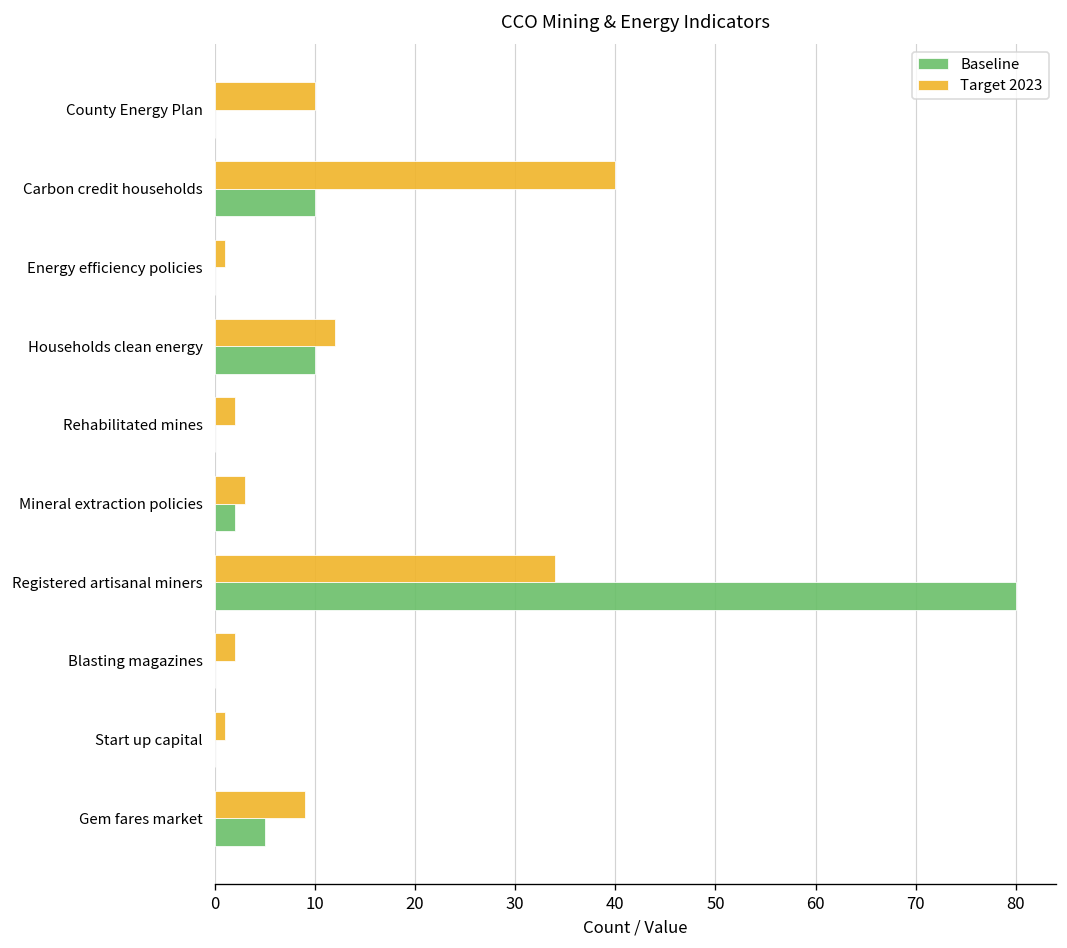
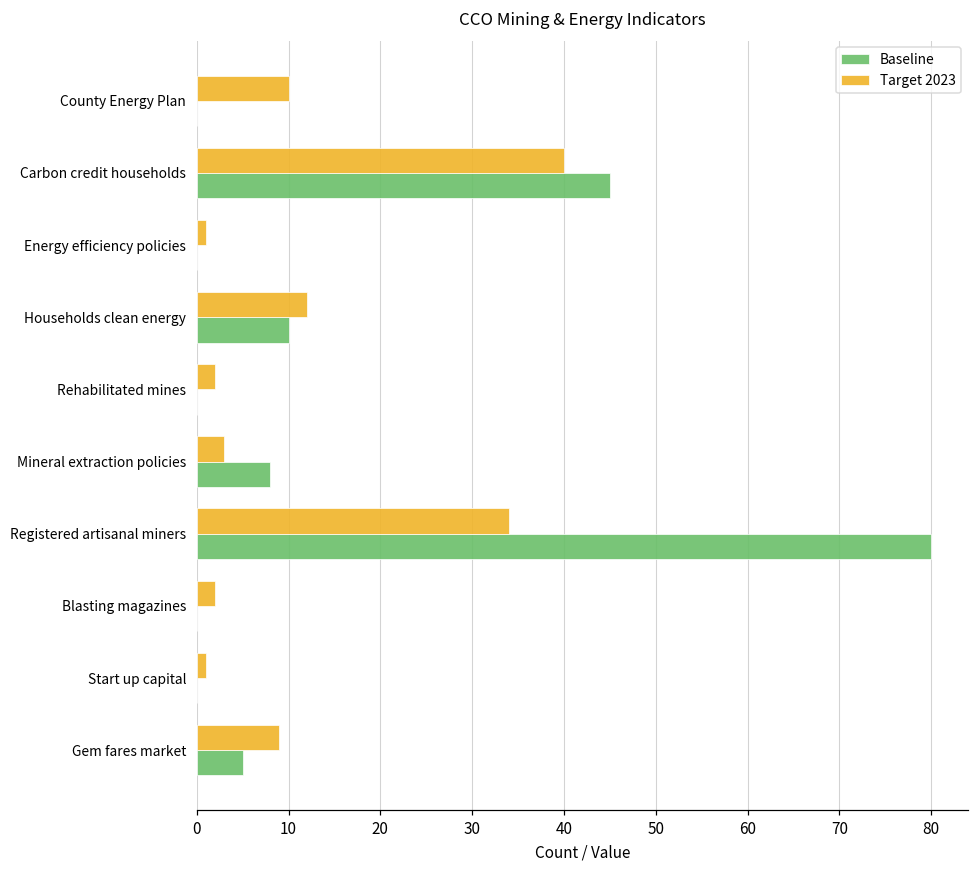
Baseline, Carbon credit households: 10 -> 45
Baseline, Mineral extraction policies: 2 -> 8
